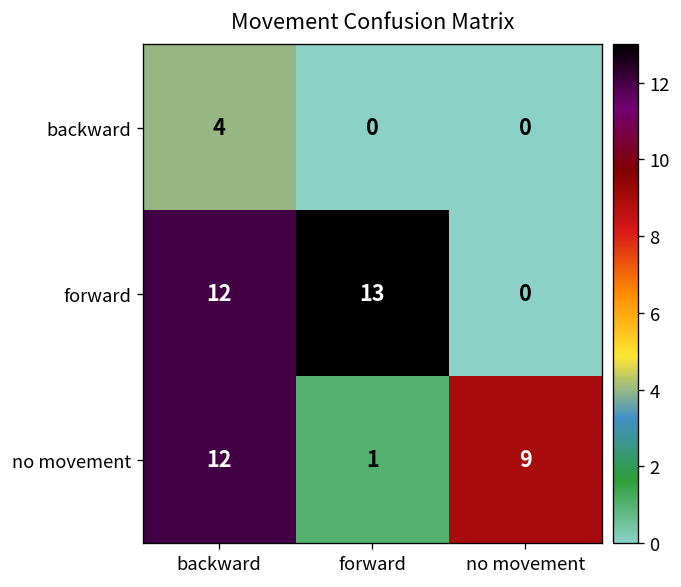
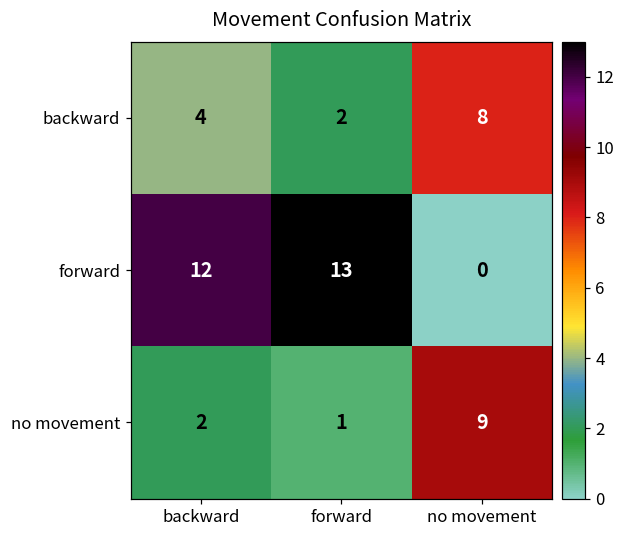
backward, forward: 0 -> 2
backward, no movement: 0 -> 8
no movement, backward: 12 -> 2
